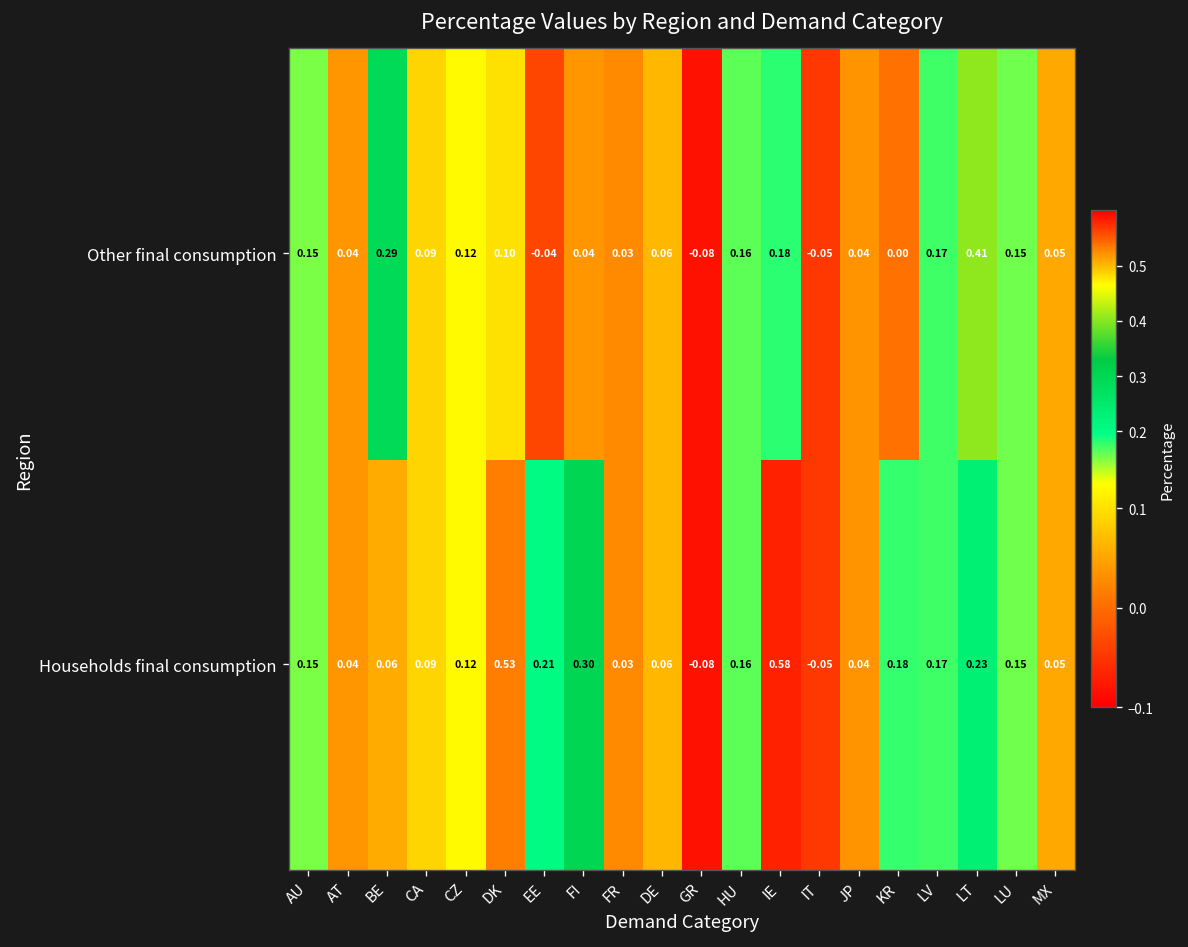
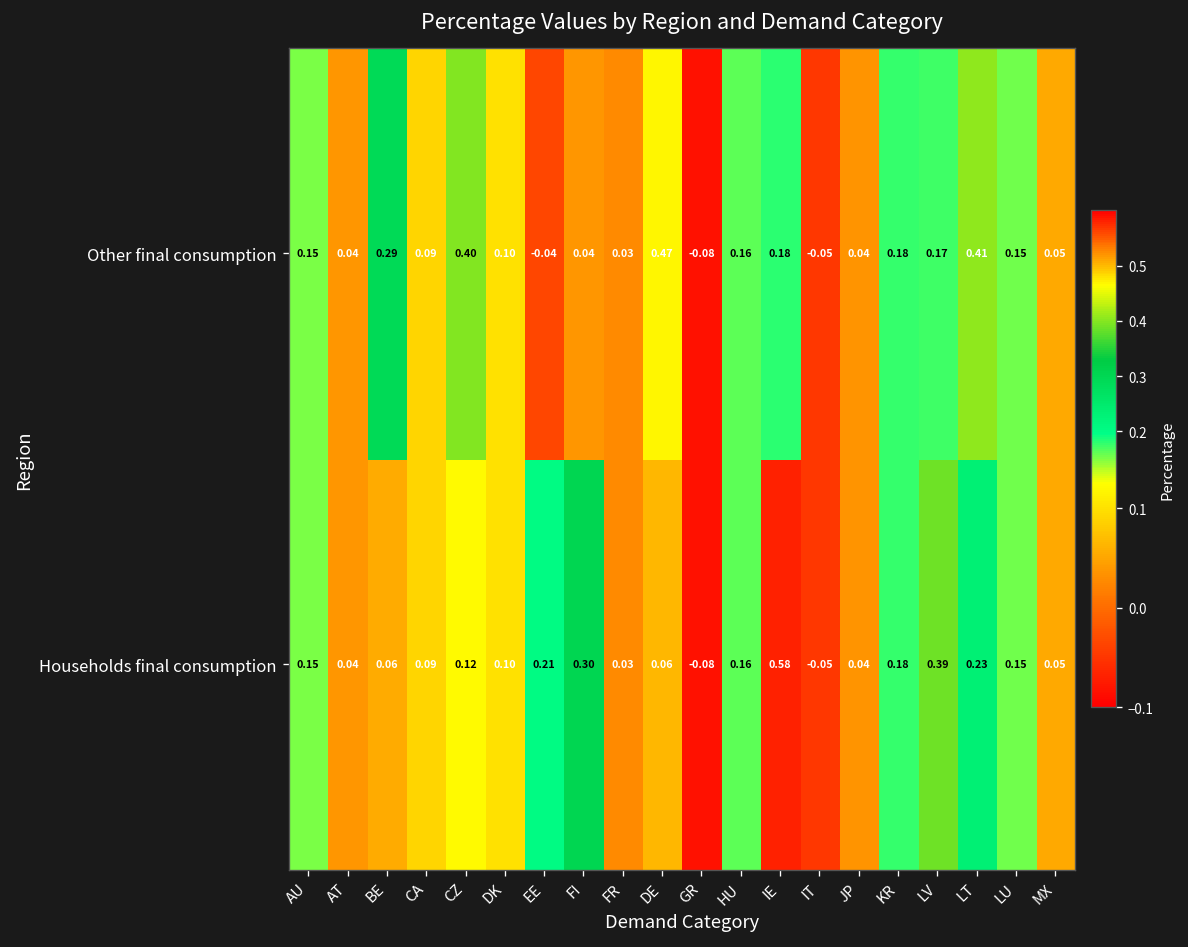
Other final consumption, CZ: 0.12 -> 0.40
Other final consumption, DE: 0.06 -> 0.47
Other final consumption, KR: 0.00 -> 0.18
Households final consumption, DK: 0.53 -> 0.10
Households final consumption, LV: 0.17 -> 0.39
